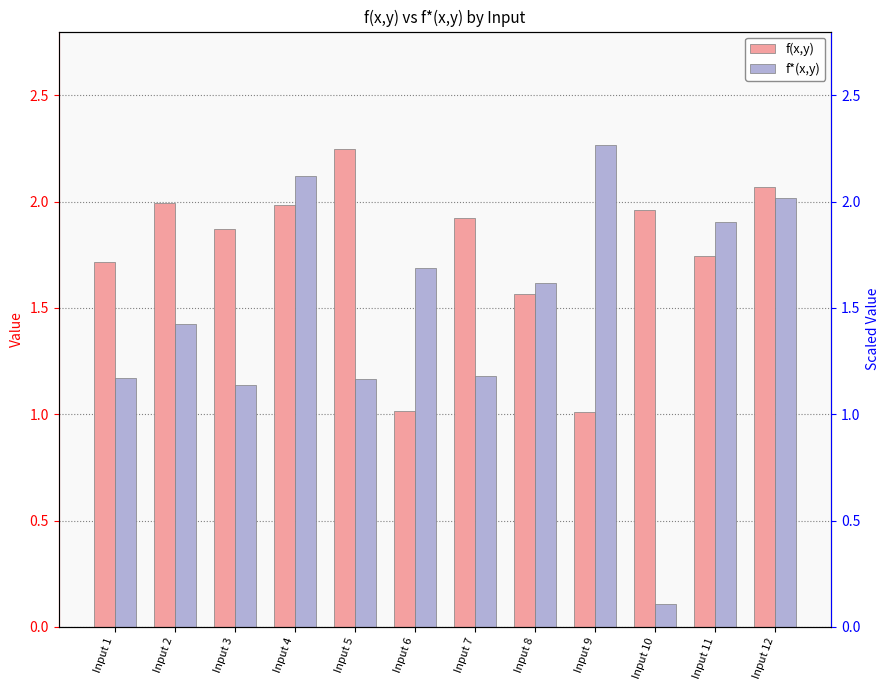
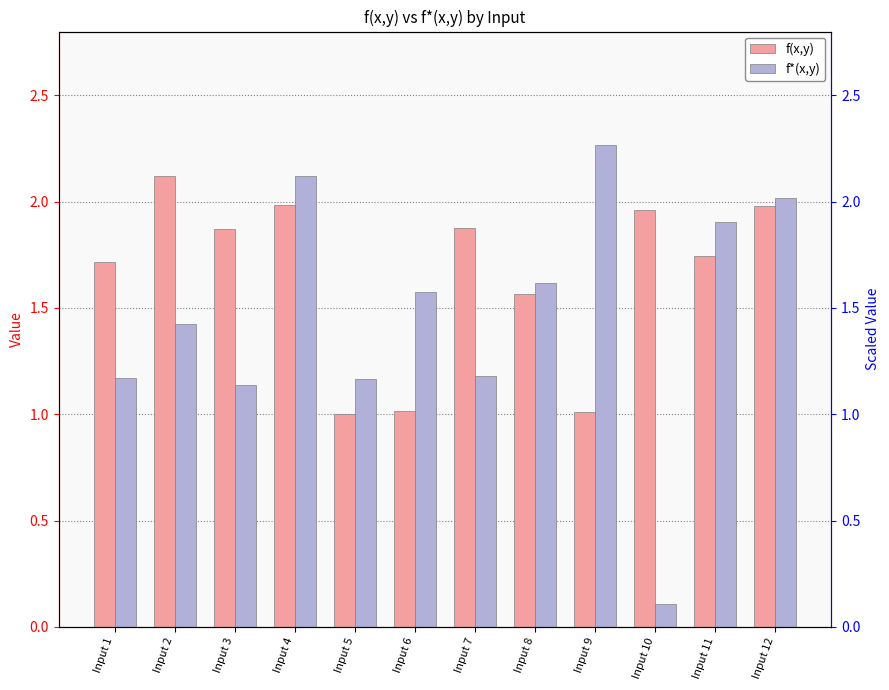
f(x,y), Input 2: 1.99 -> 2.12
f(x,y), Input 5: 2.25 -> 1.00
f*(x,y), Input 6: 1.69 -> 1.57
f(x,y), Input 7: 1.92 -> 1.88
f(x,y), Input 12: 2.07 -> 1.98
